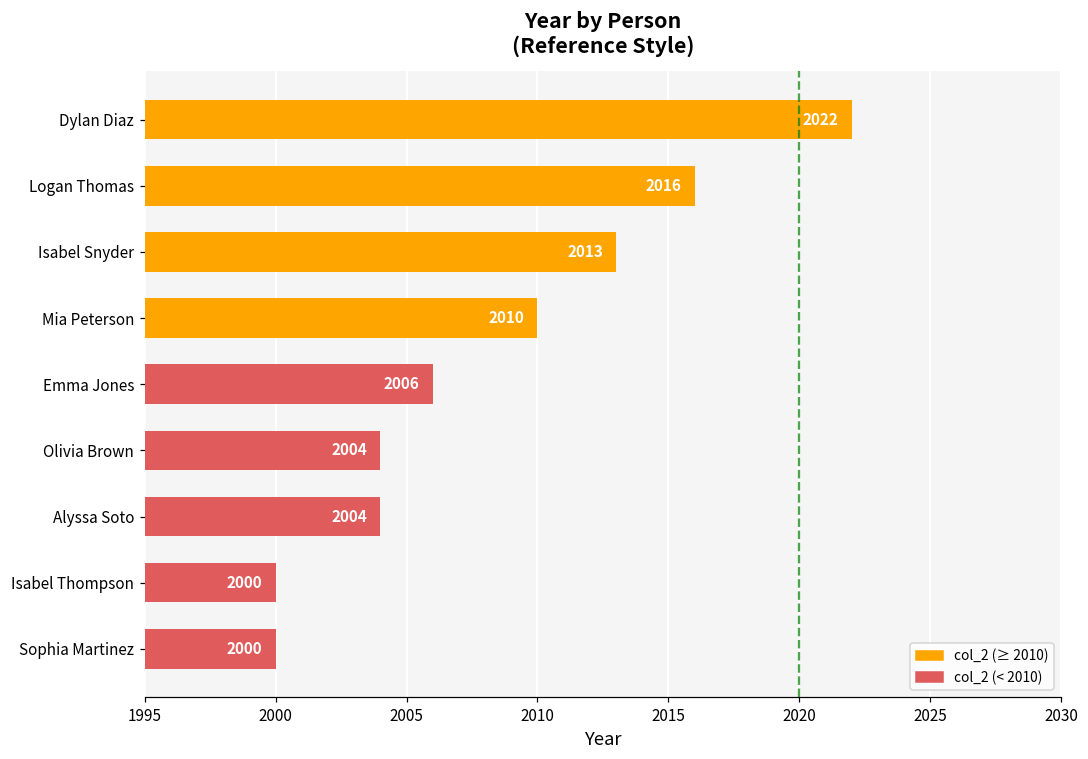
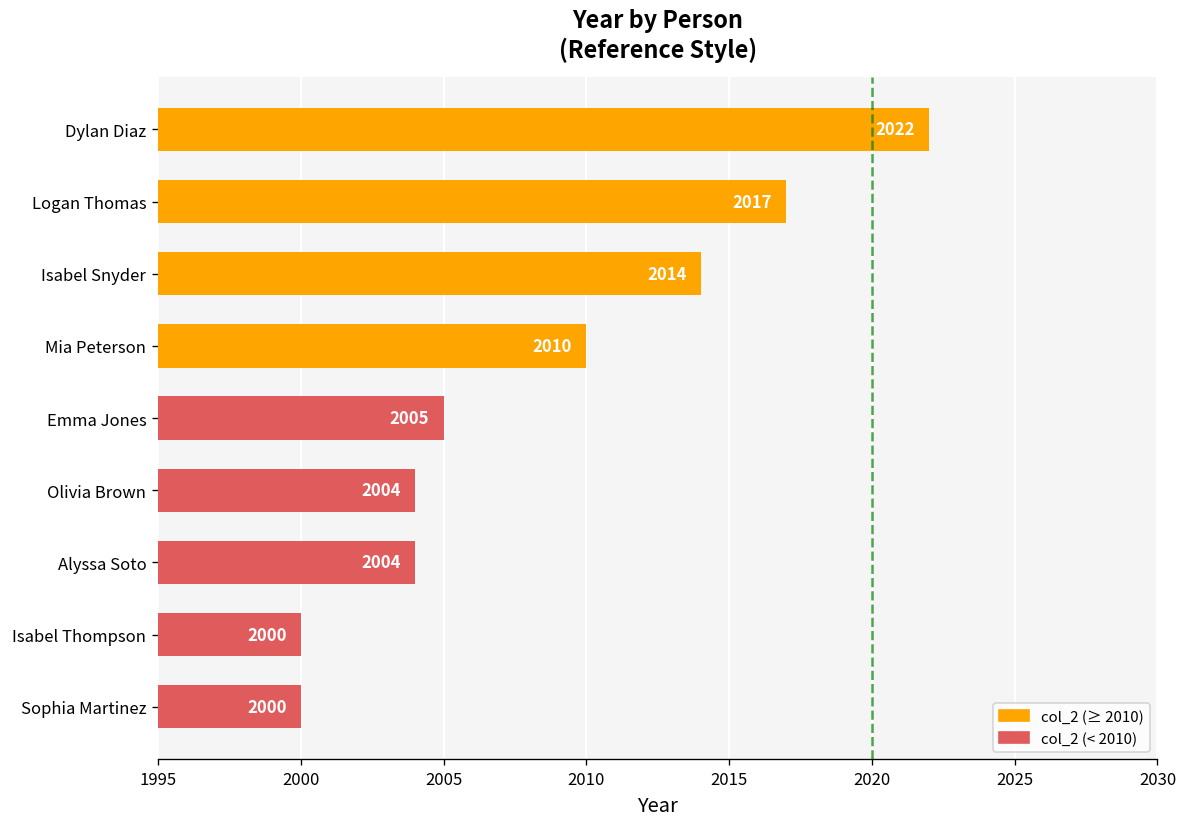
Logan Thomas: 2016 -> 2017
Isabel Snyder: 2013 -> 2014
Emma Jones: 2006 -> 2005
